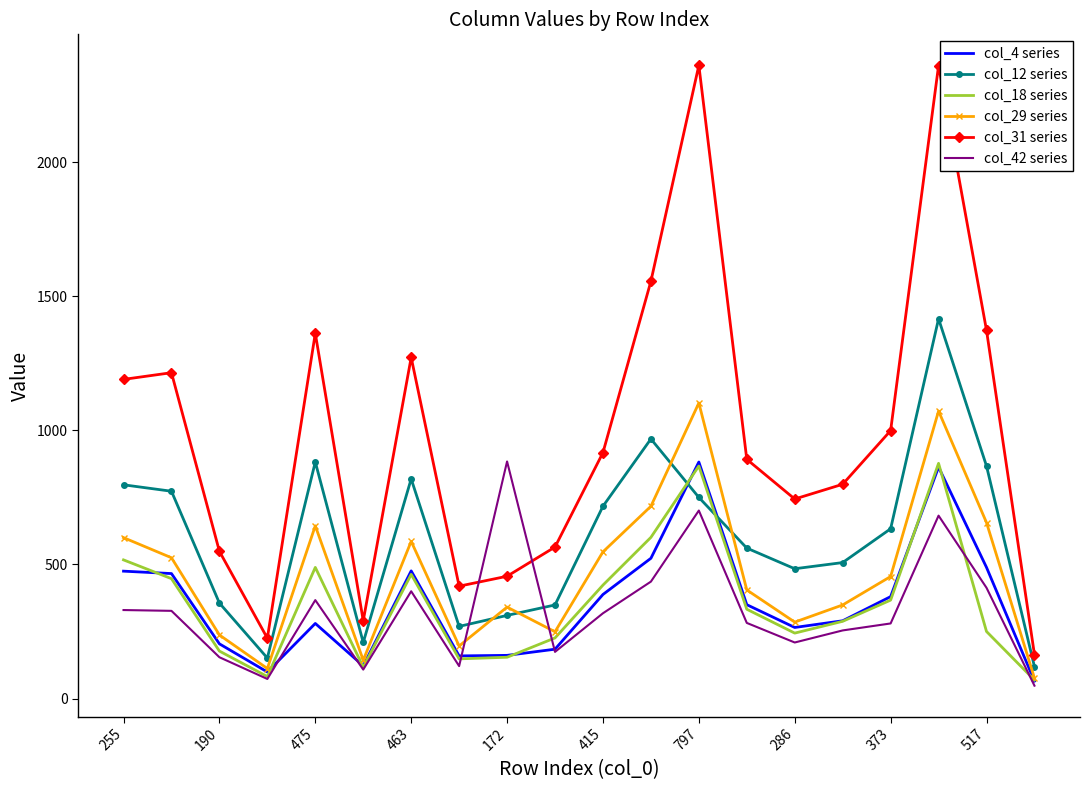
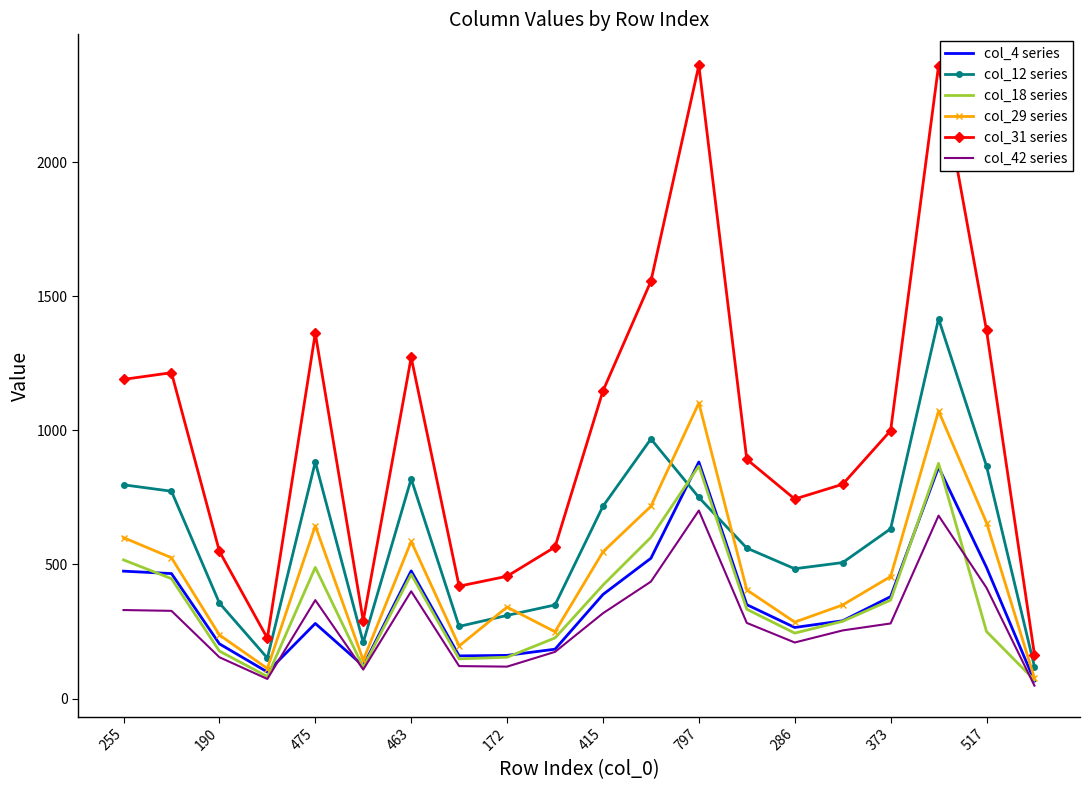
col_42 series, 172: 880 -> 120
col_31 series, 415: 920 -> 1150
